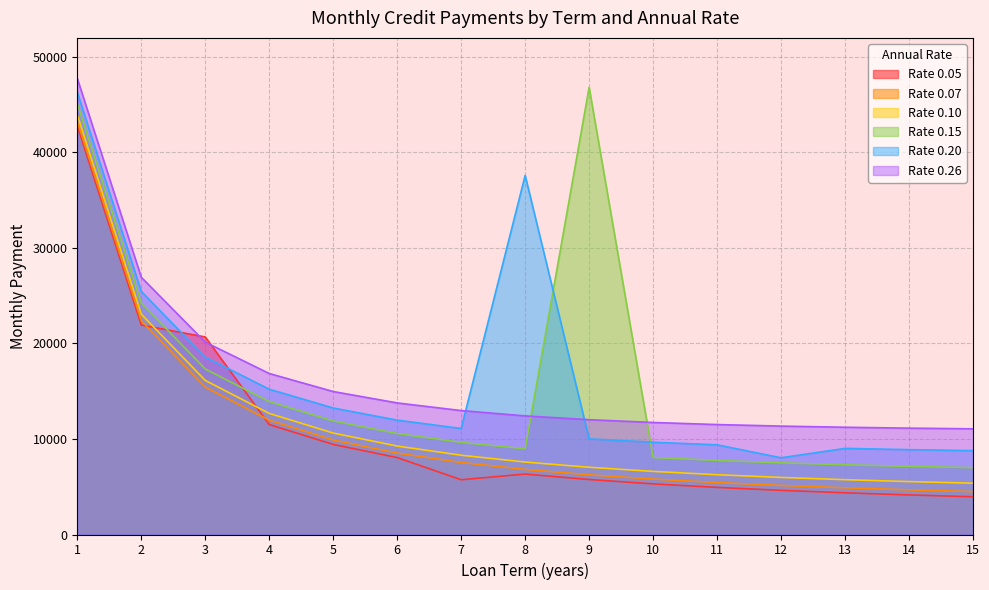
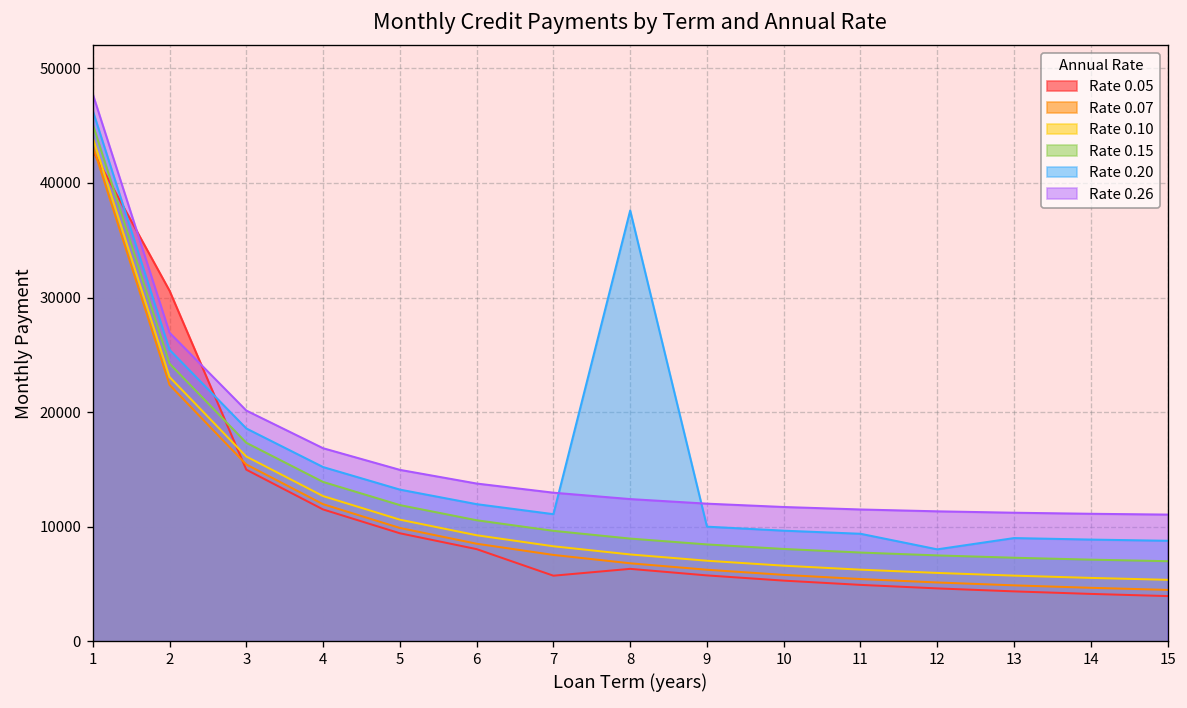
Rate 0.05, 2: 22000 -> 31000
Rate 0.05, 3: 21000 -> 15000
Rate 0.15, 9: 47000 -> 8000
